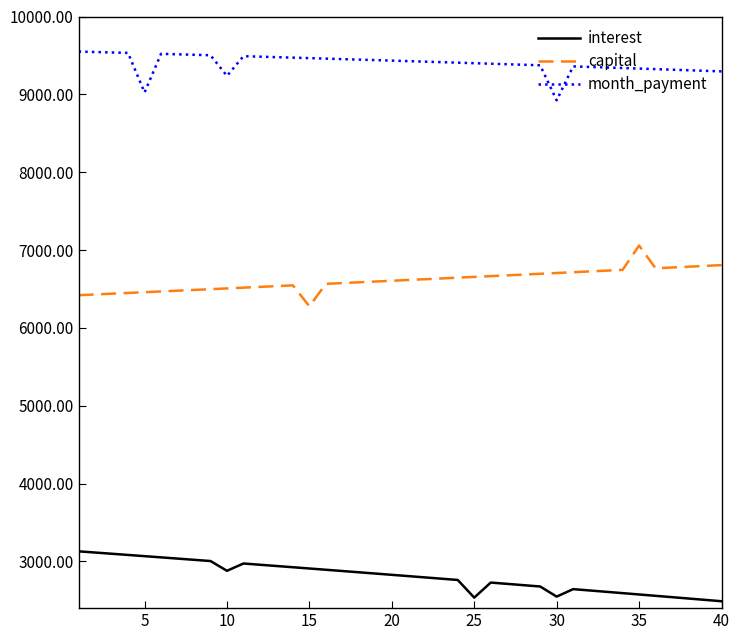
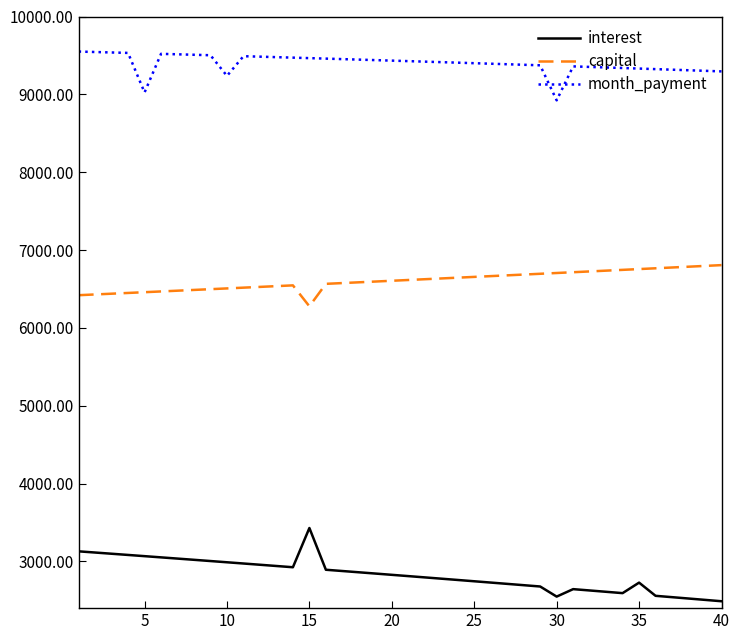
interest, 10: 2900 -> 3000
interest, 15: 2900 -> 3400
interest, 25: 2500 -> 2700
interest, 35: 2600 -> 2700
capital, 35: 7100 -> 6800
